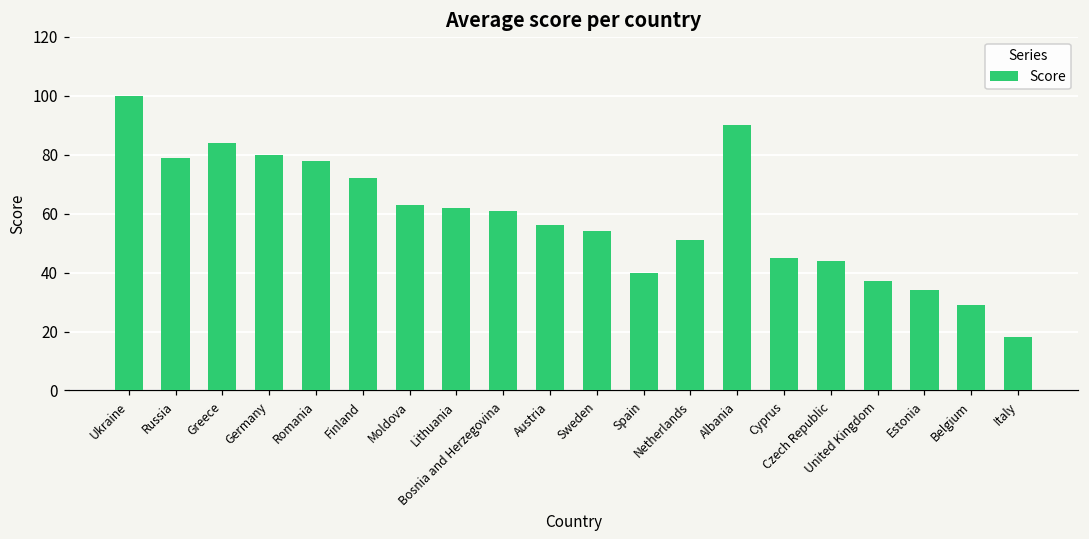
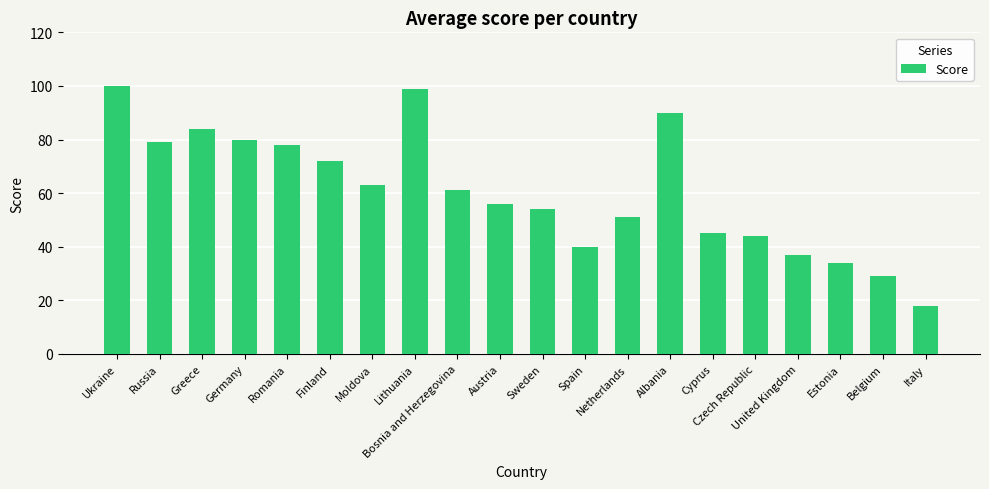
Lithuania: 62 -> 99
